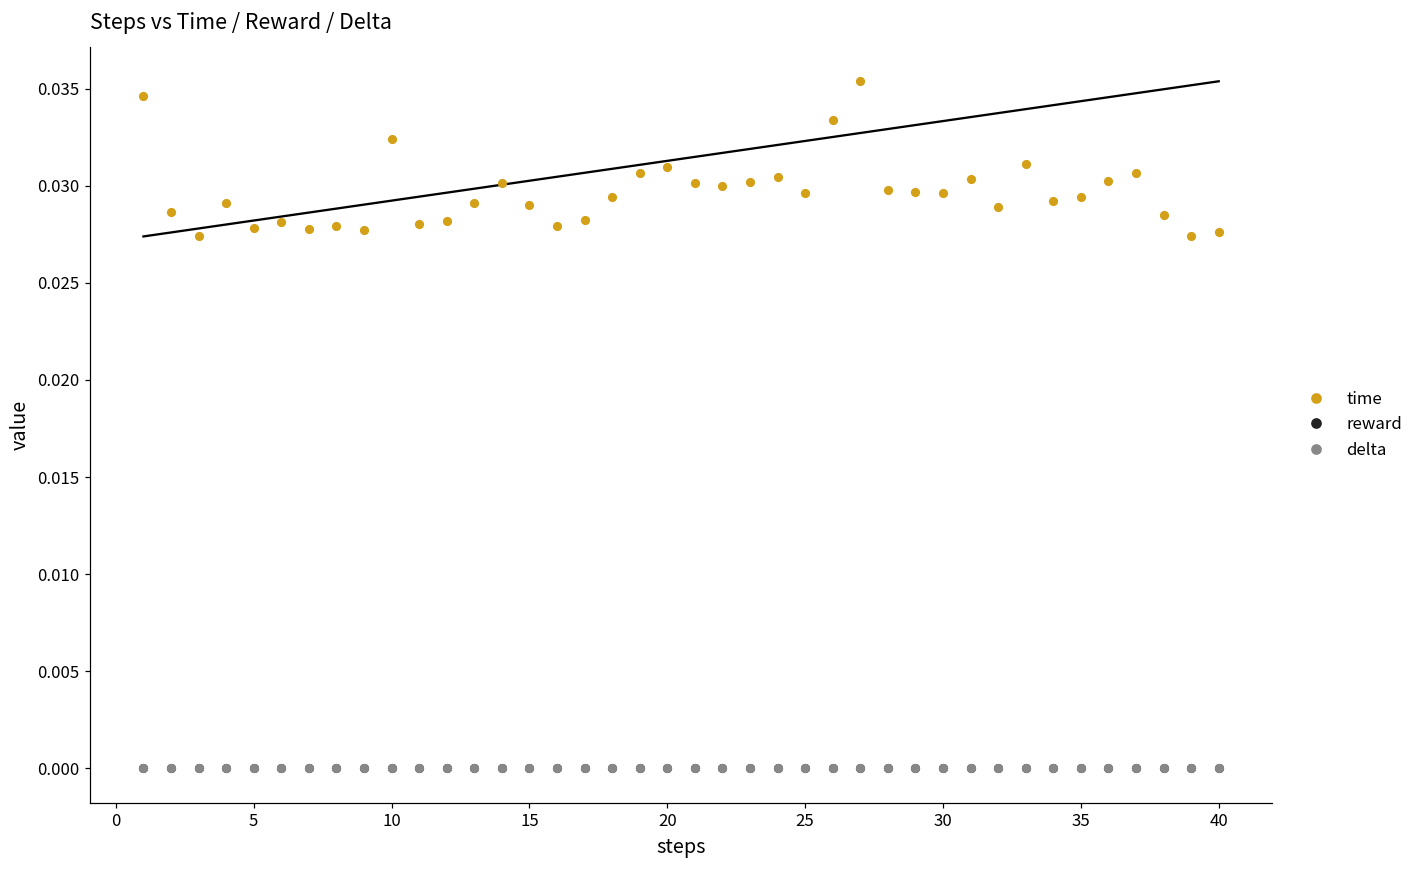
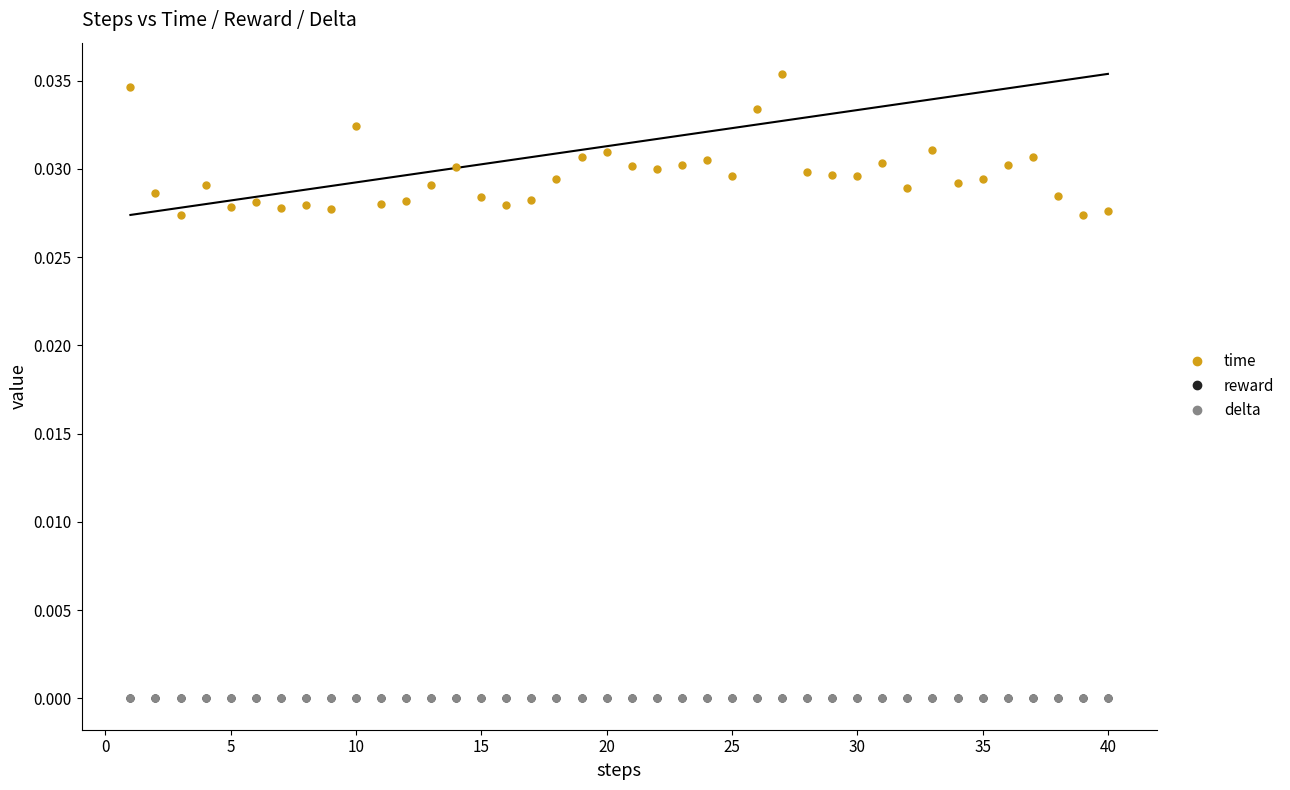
time, 15: 0.0290 -> 0.0284
